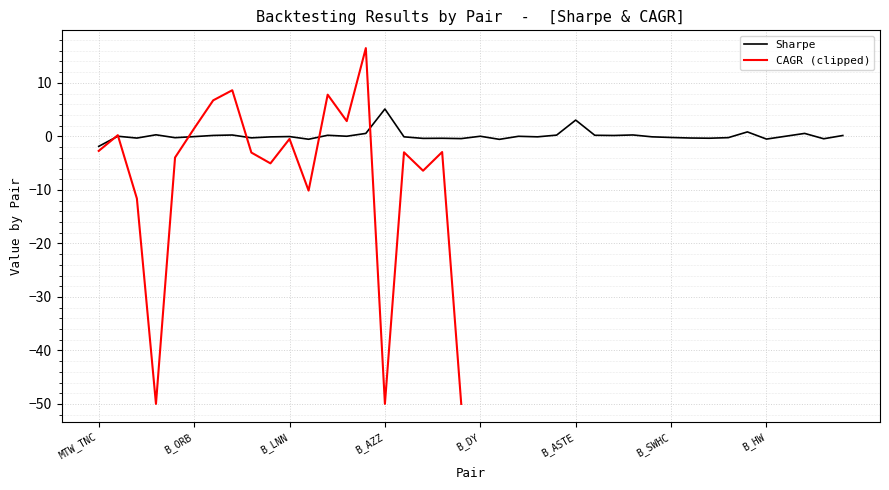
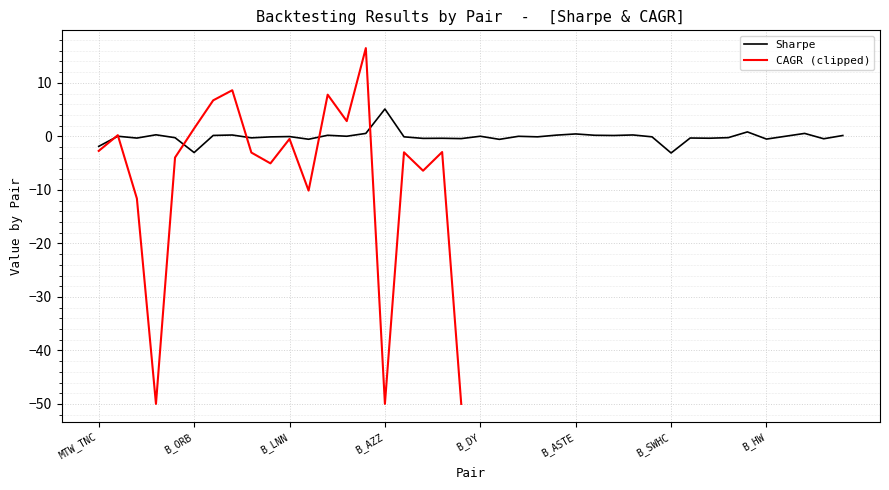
Sharpe, B_ORB: 0 -> -3
Sharpe, B_ASTE: 3 -> 0
Sharpe, B_SWHC: 0 -> -3
